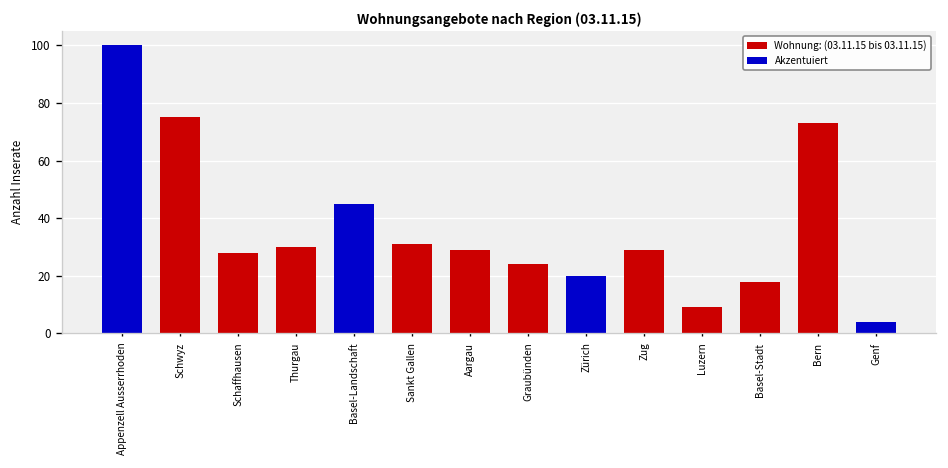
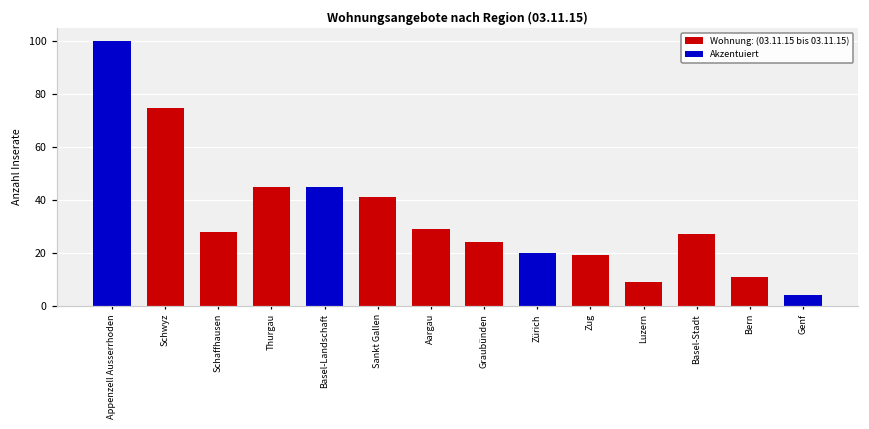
Thurgau: 30 -> 45
Sankt Gallen: 31 -> 41
Zug: 29 -> 19
Basel-Stadt: 18 -> 27
Bern: 73 -> 11
